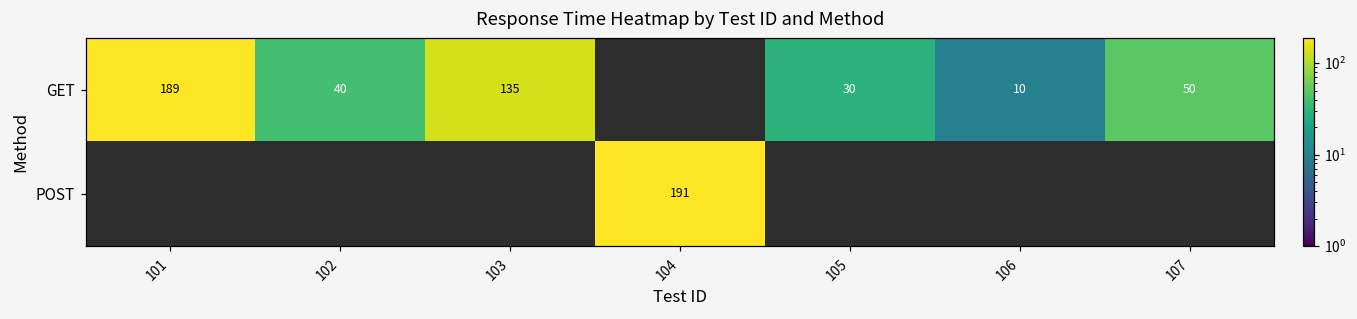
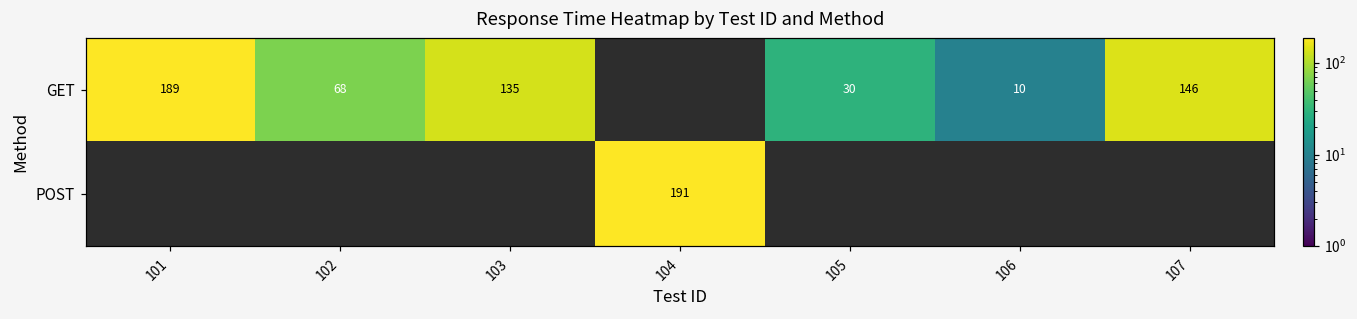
GET, 102: 40 -> 68
GET, 107: 50 -> 146
